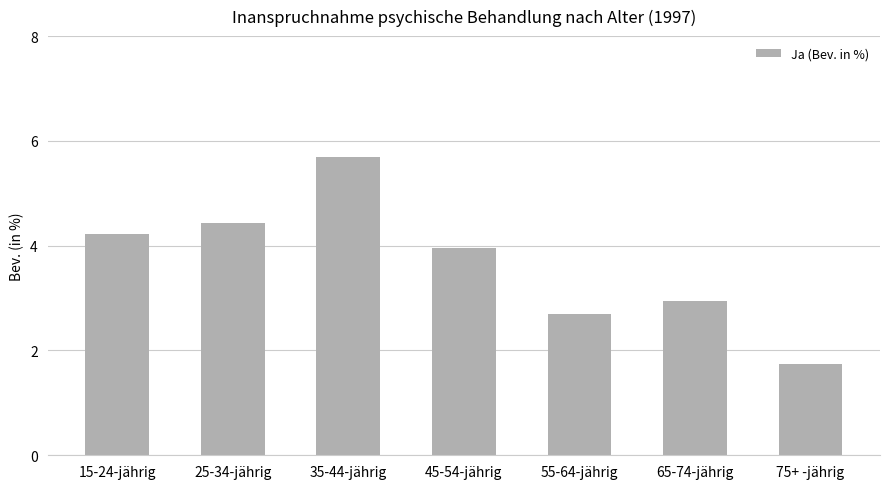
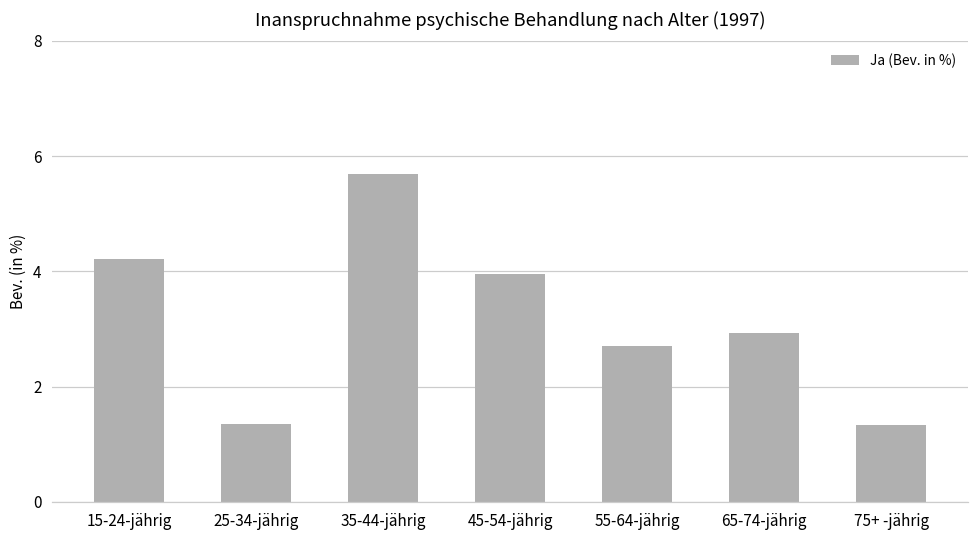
25-34-jährig: 4.4 -> 1.4
75+ -jährig: 1.7 -> 1.3
